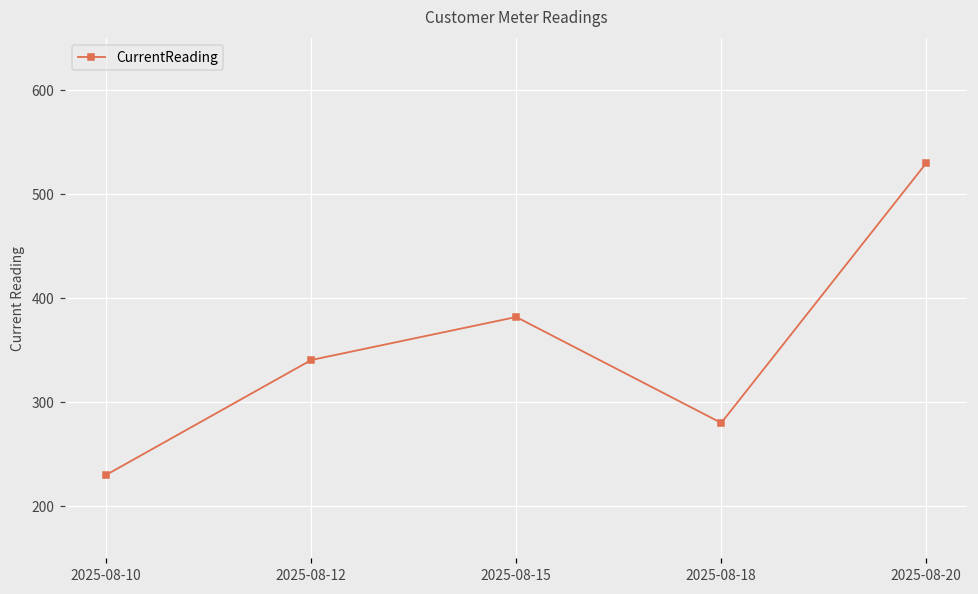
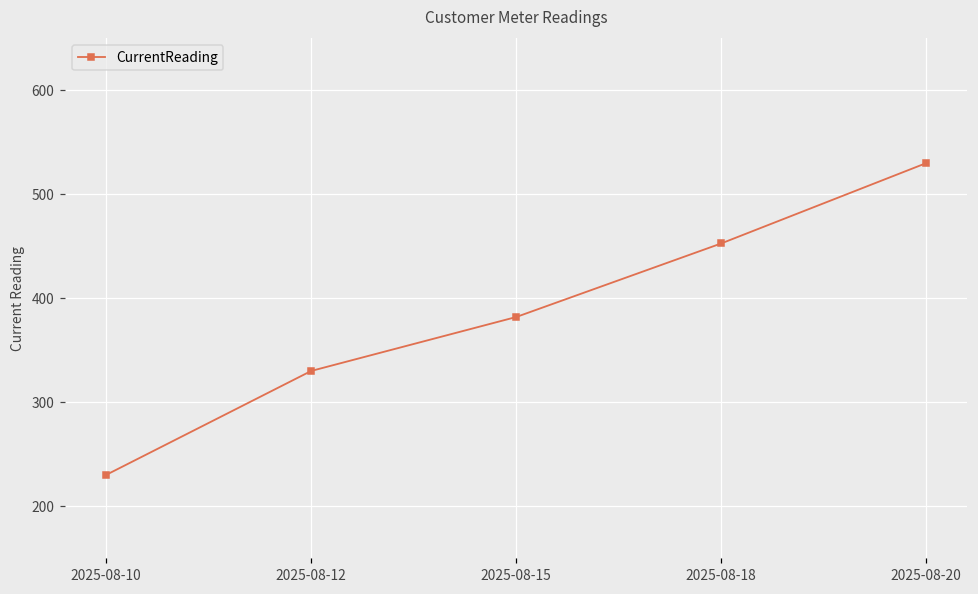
2025-08-12: 340 -> 330
2025-08-18: 280 -> 450
